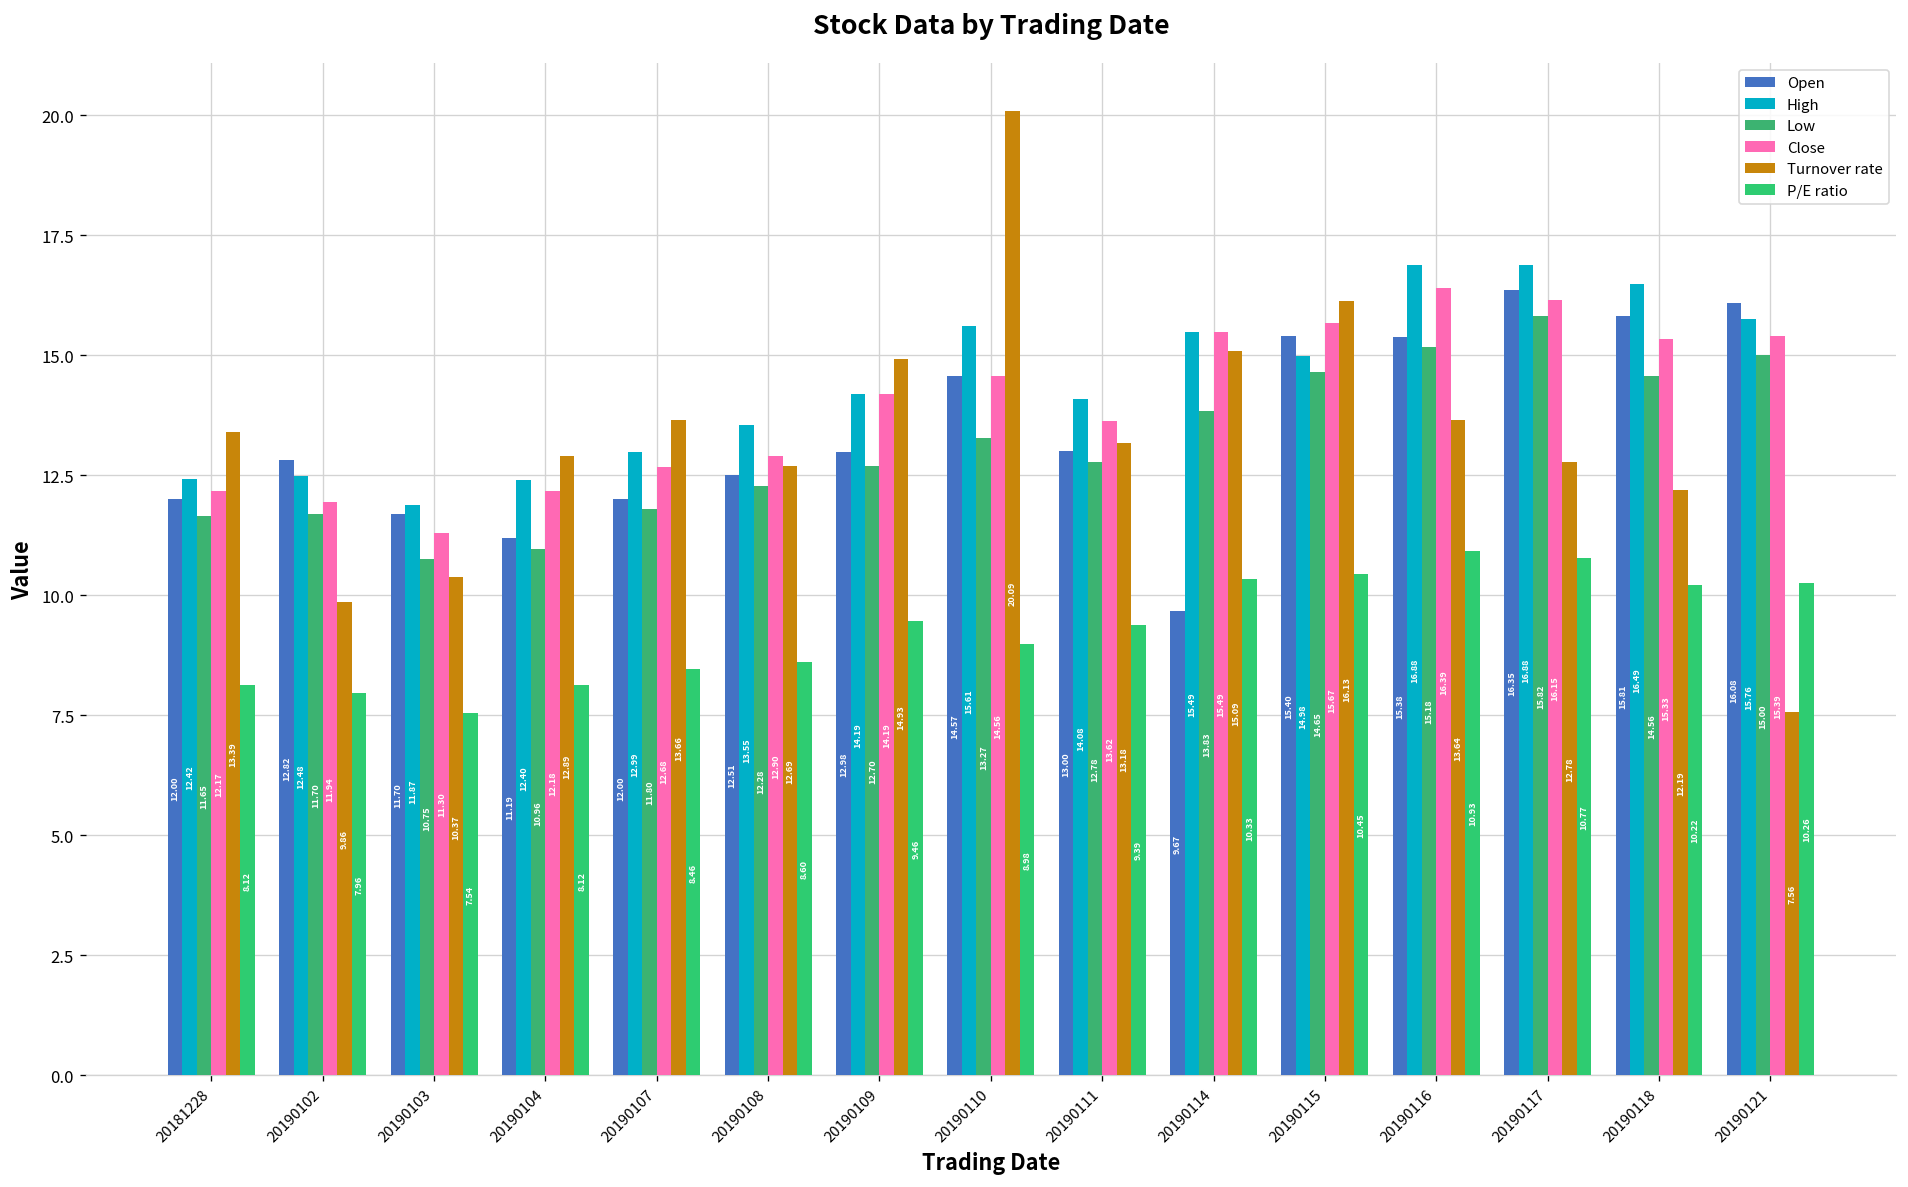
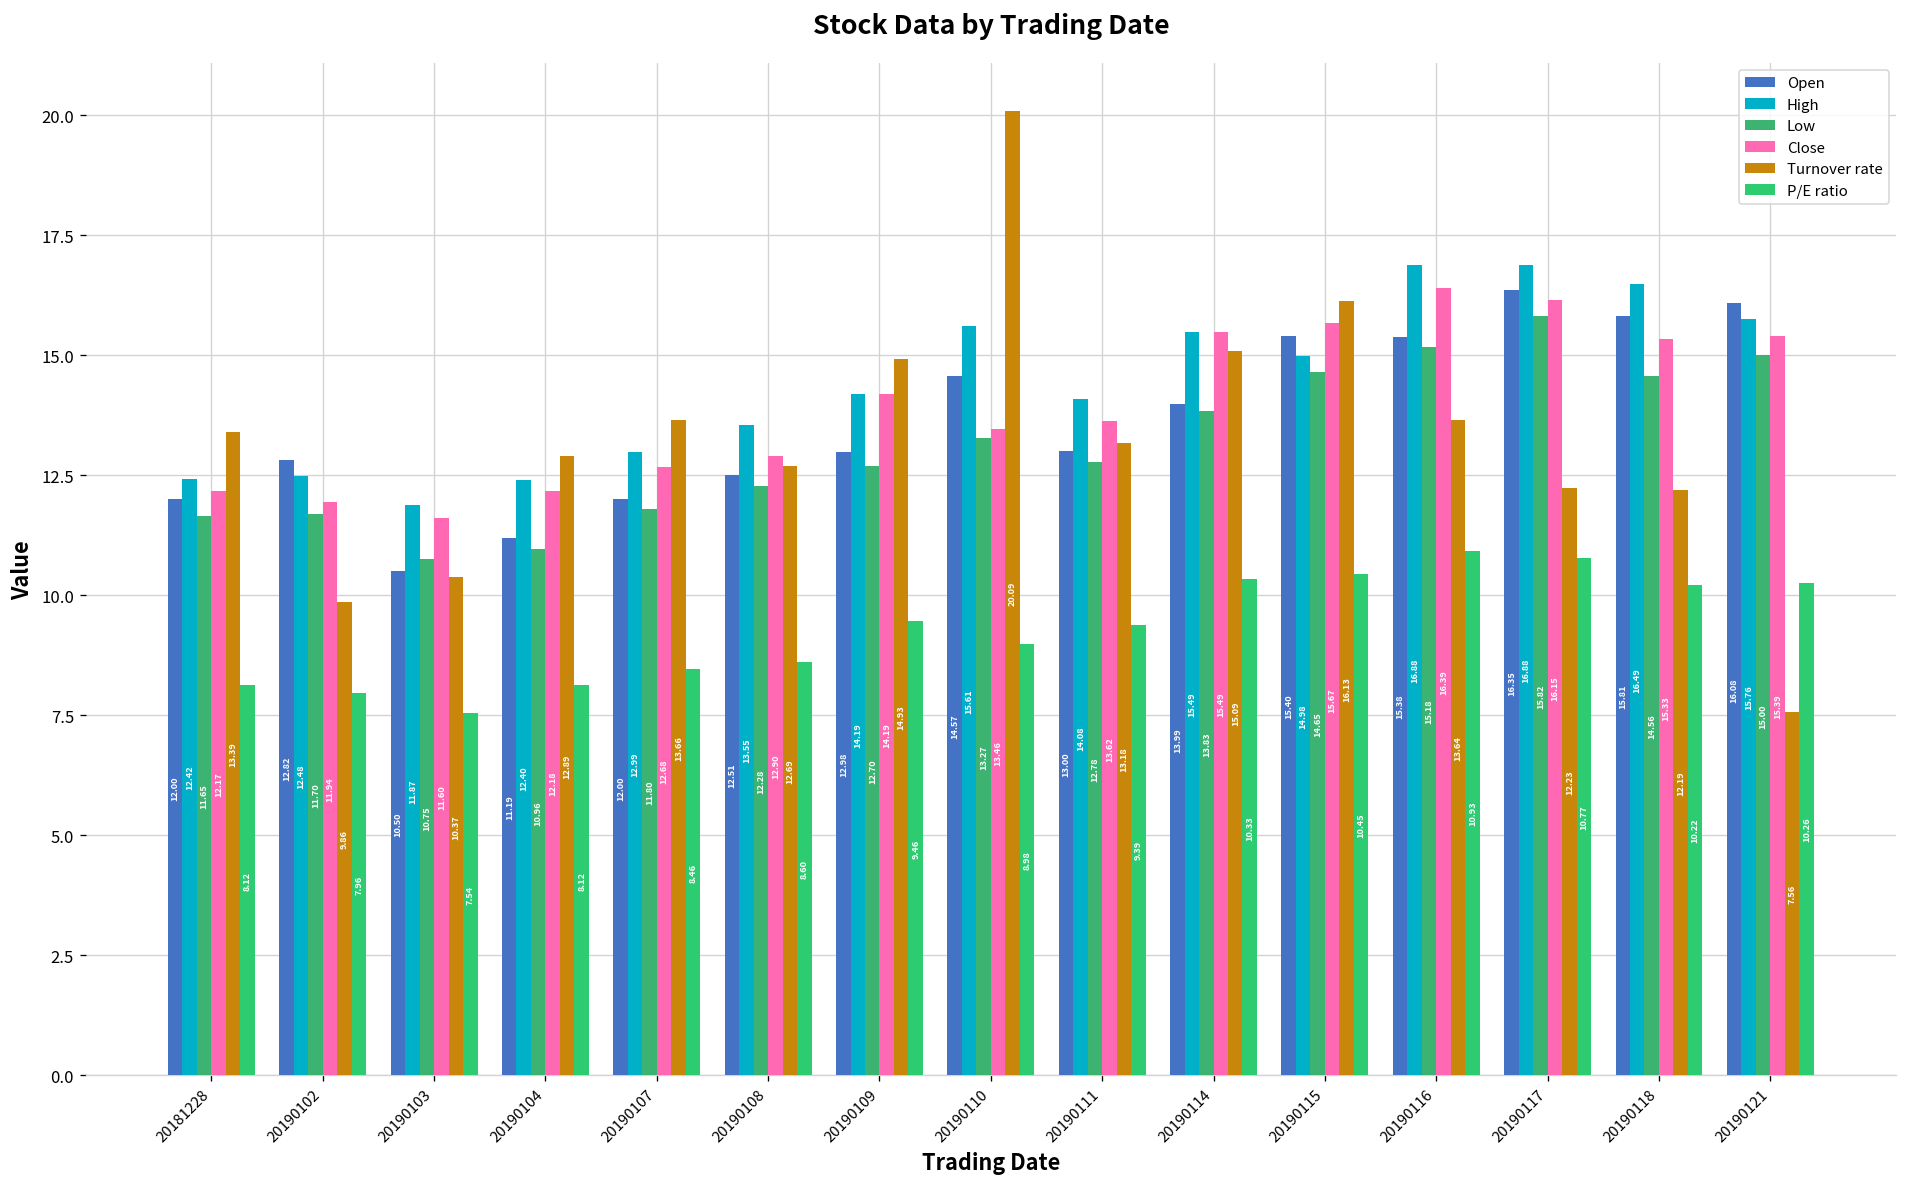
Open, 20190103: 11.70 -> 10.50
Close, 20190103: 11.30 -> 11.60
Close, 20190110: 14.56 -> 13.46
Open, 20190114: 9.67 -> 13.99
Turnover rate, 20190117: 12.78 -> 12.23
